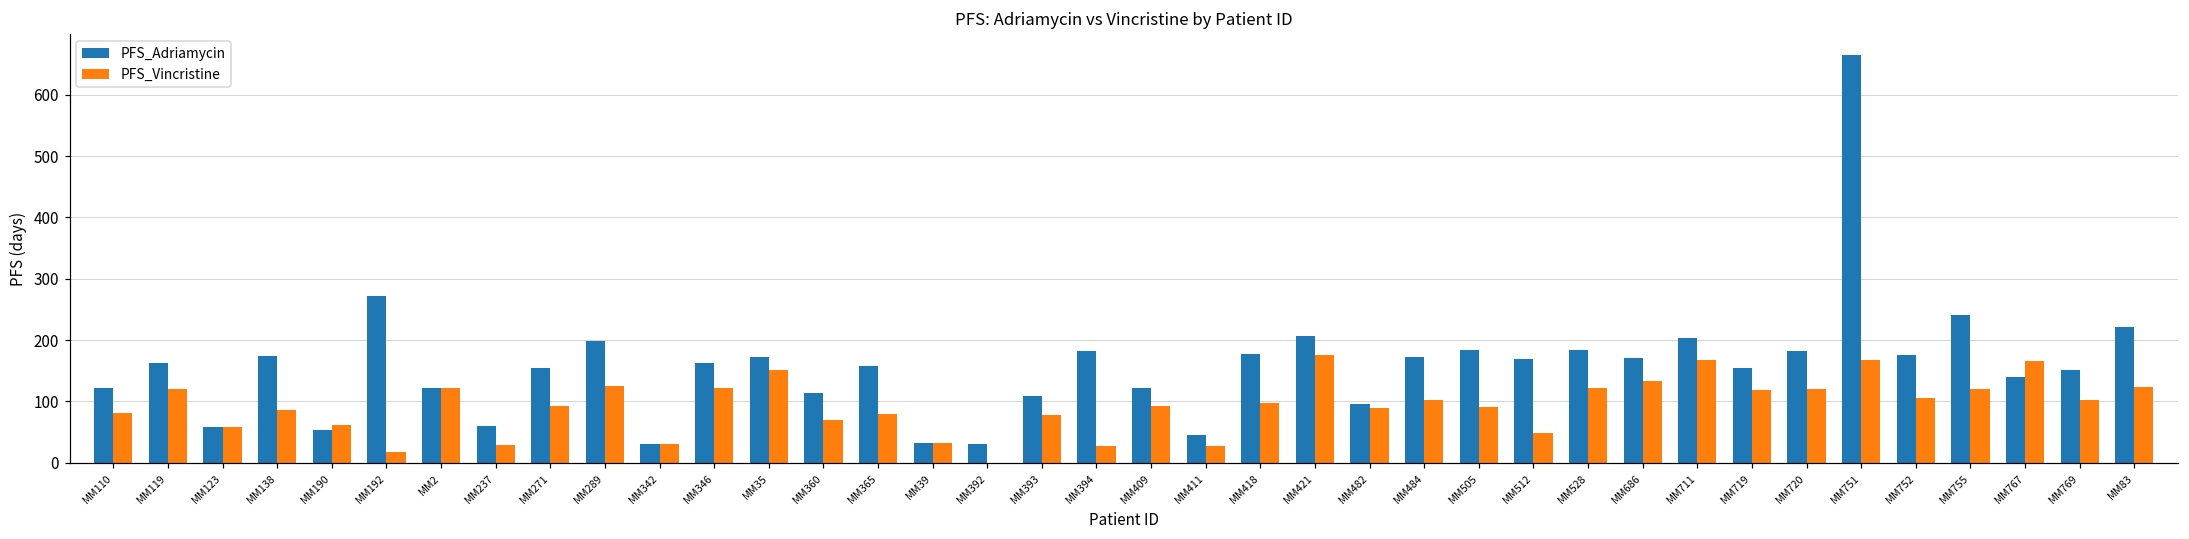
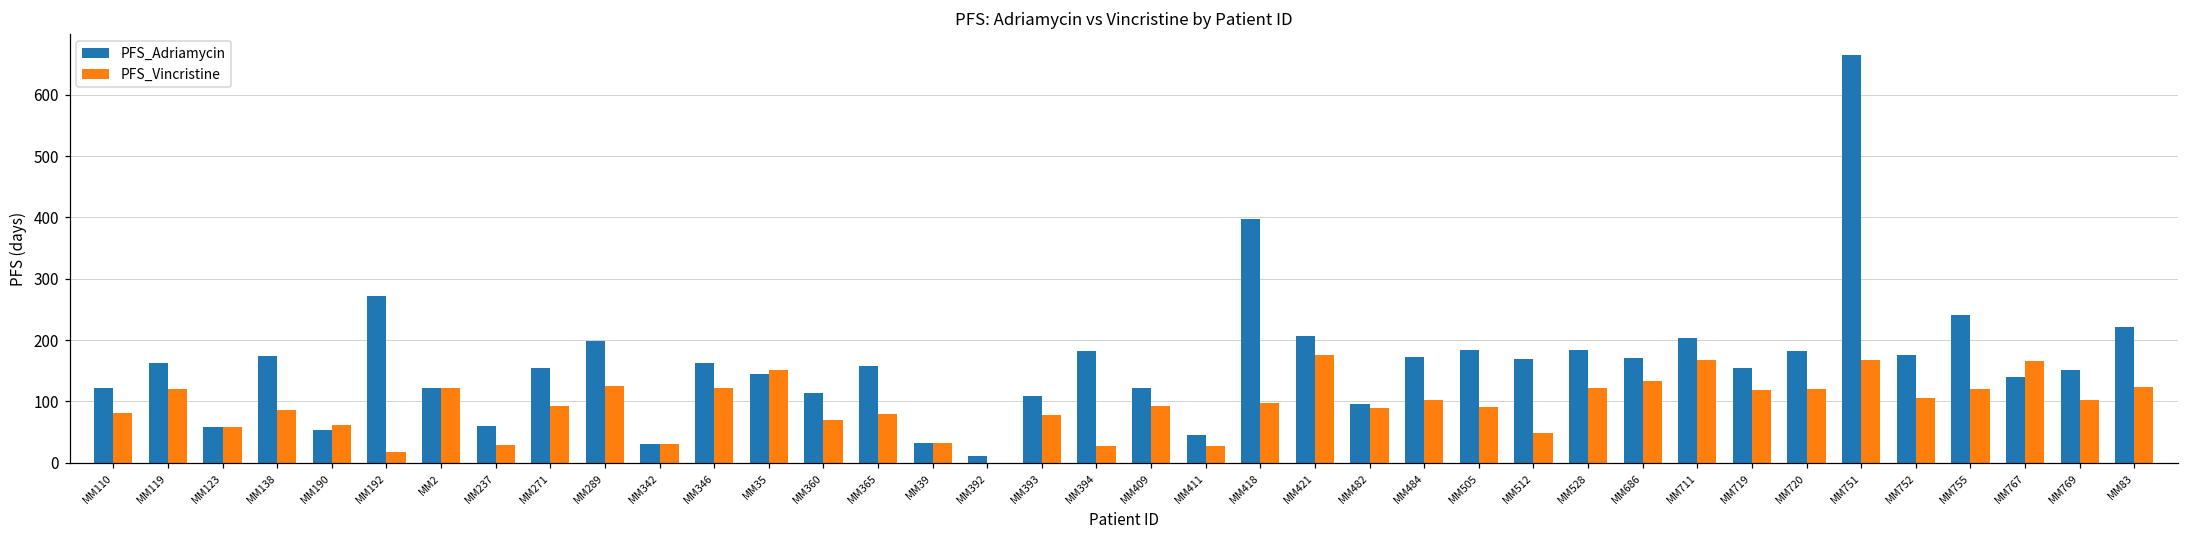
PFS_Adriamycin, MM35: 170 -> 150
PFS_Adriamycin, MM392: 30 -> 10
PFS_Adriamycin, MM418: 180 -> 400
